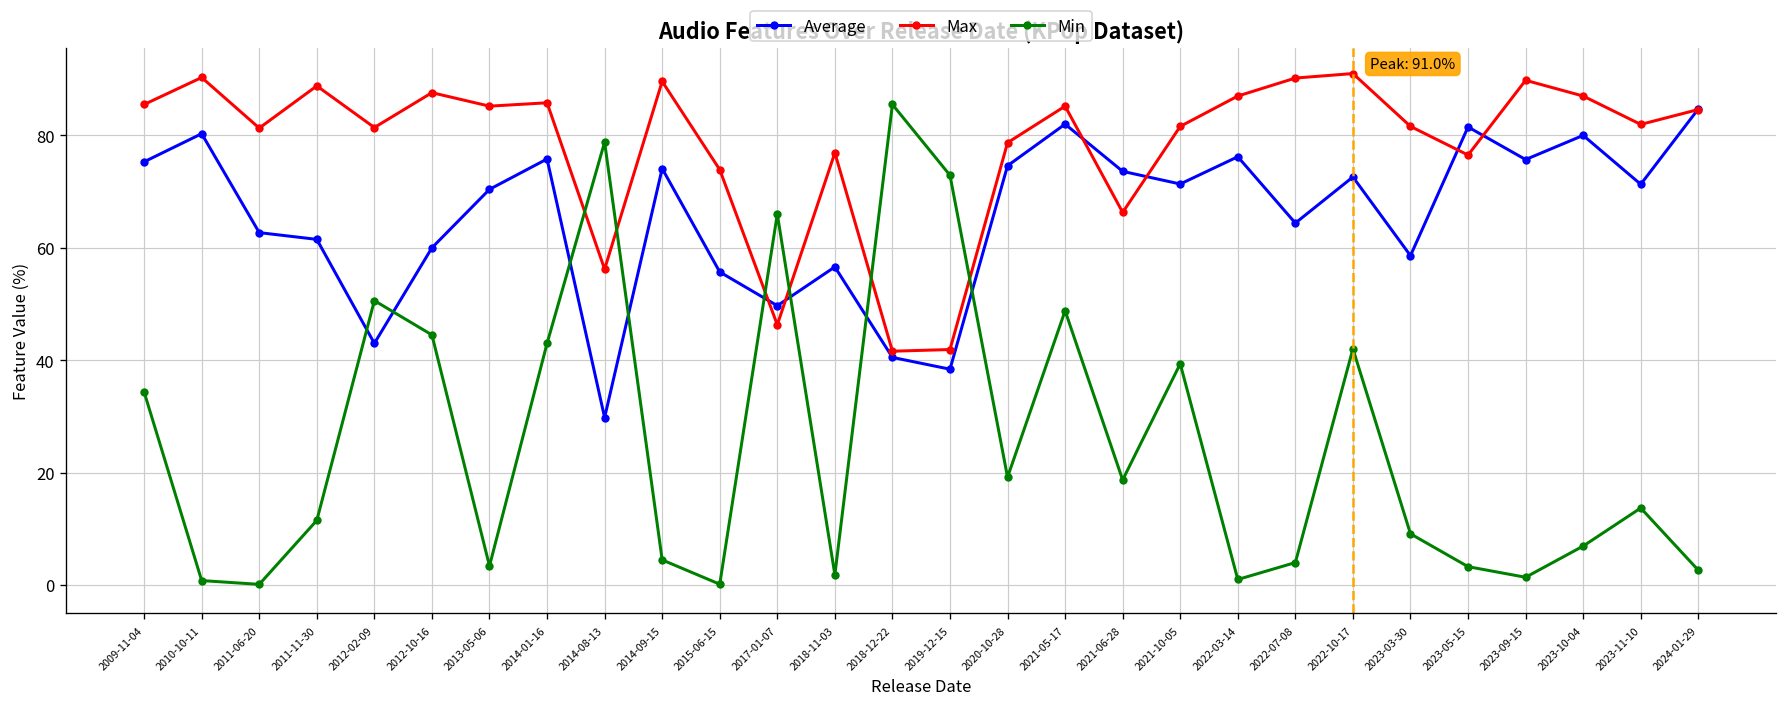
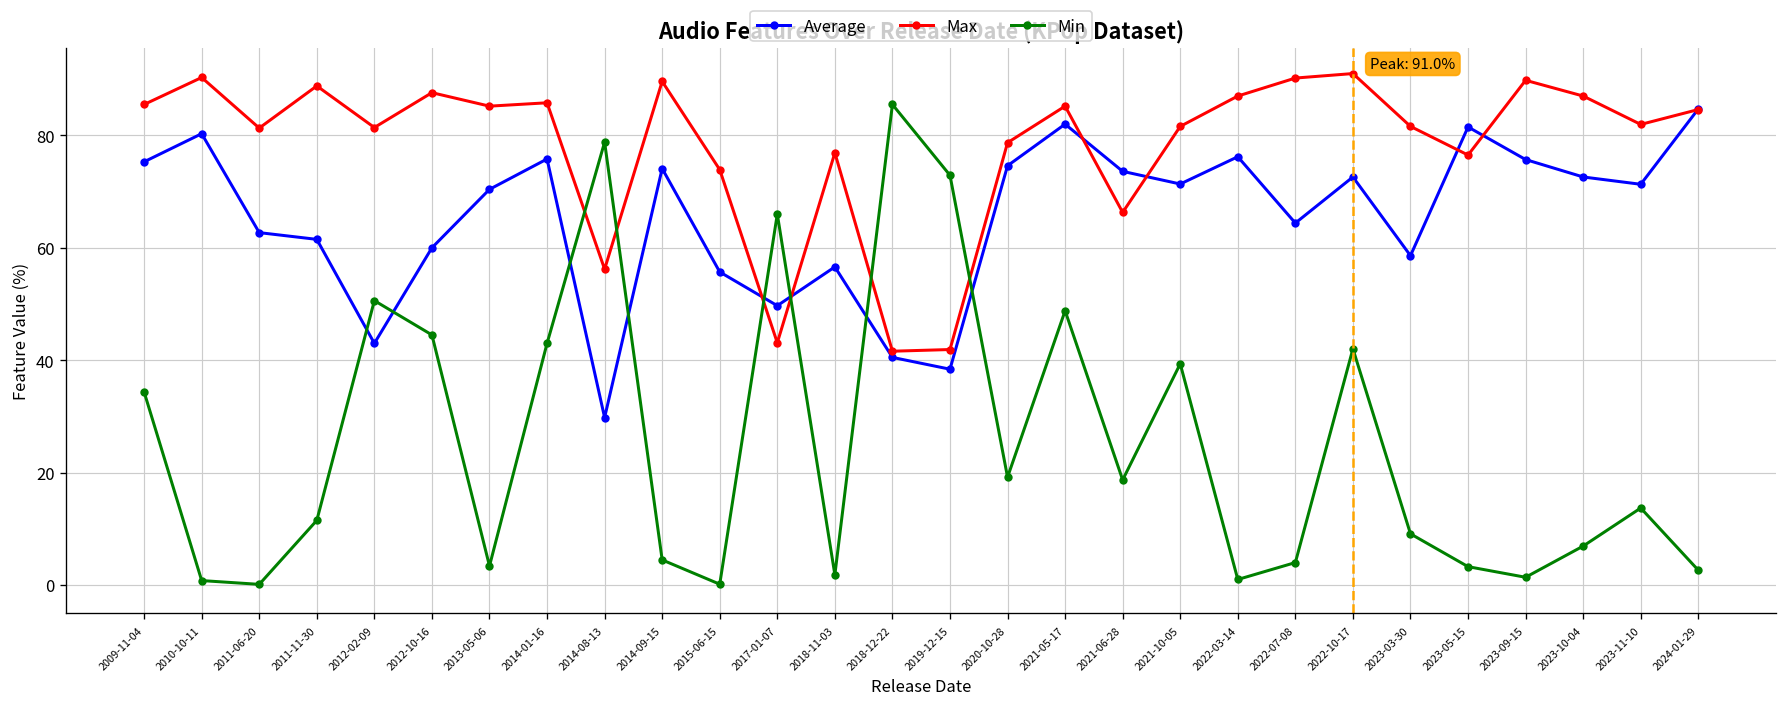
Max, 2017-01-07: 46 -> 43
Average, 2023-10-04: 80 -> 73
